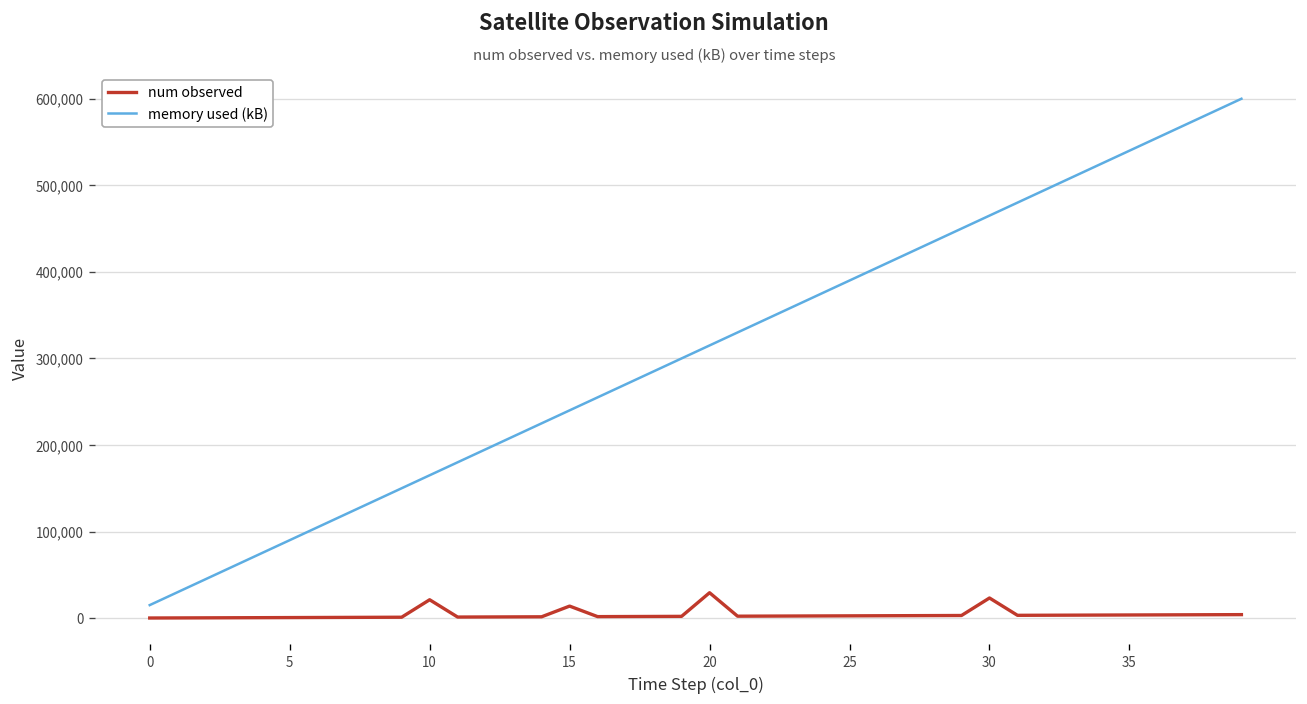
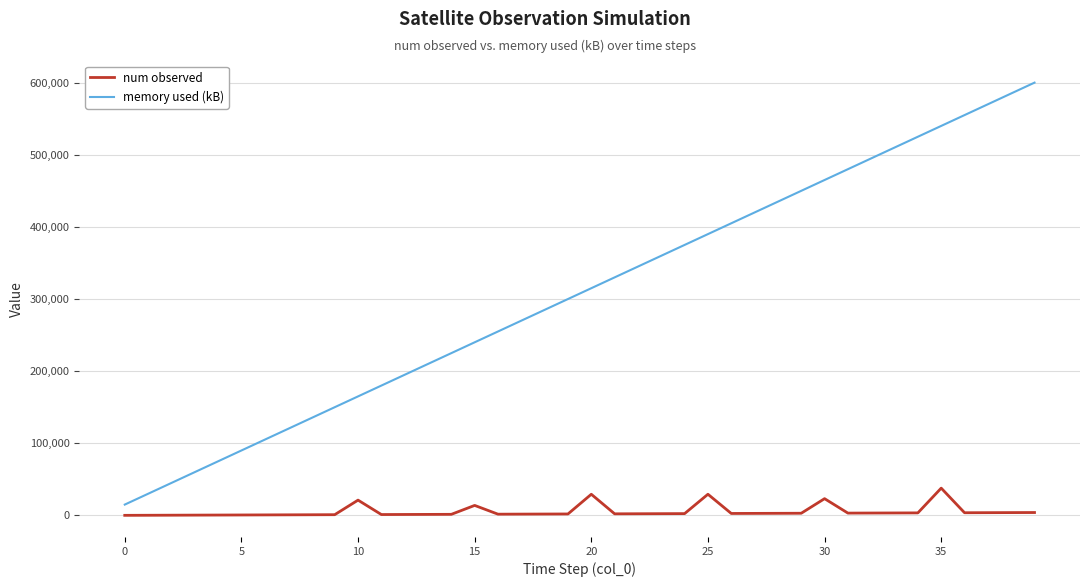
num observed, 25: 0 -> 30,000
num observed, 35: 0 -> 40,000
